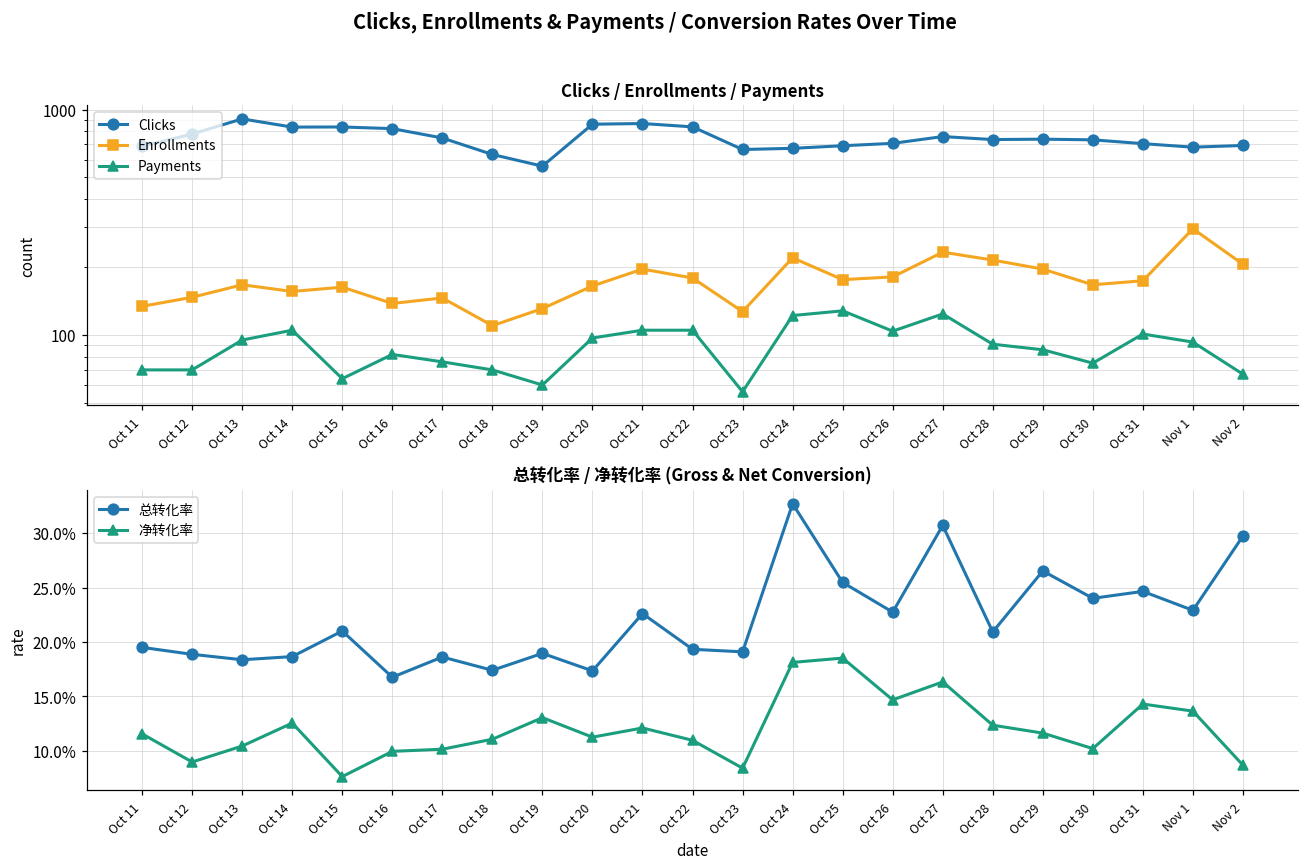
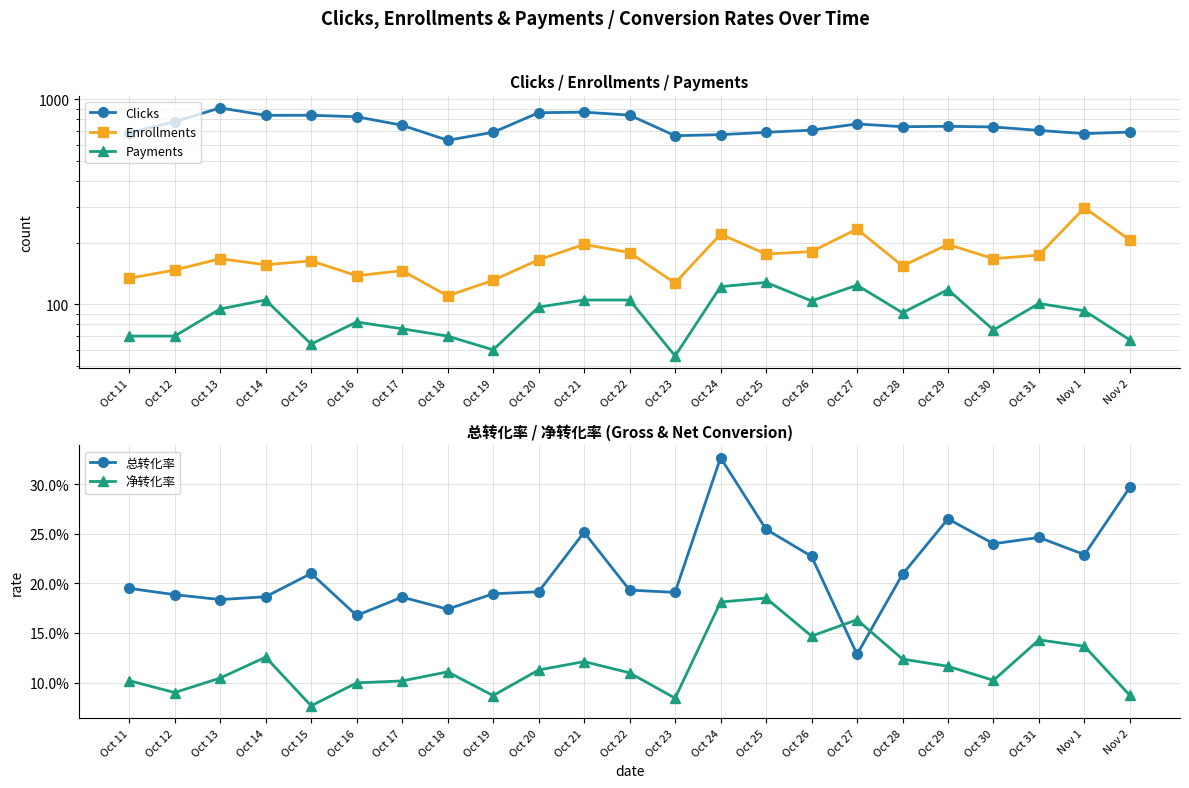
Clicks / Enrollments / Payments, Clicks, Oct 19: 560 -> 690
Clicks / Enrollments / Payments, Enrollments, Oct 28: 220 -> 150
Clicks / Enrollments / Payments, Payments, Oct 29: 86 -> 120
总转化率 / 净转化率 (Gross & Net Conversion), 净转化率, Oct 11: 12% -> 10%
总转化率 / 净转化率 (Gross & Net Conversion), 净转化率, Oct 19: 13% -> 9%
总转化率 / 净转化率 (Gross & Net Conversion), 总转化率, Oct 20: 17% -> 19%
总转化率 / 净转化率 (Gross & Net Conversion), 总转化率, Oct 21: 23% -> 25%
总转化率 / 净转化率 (Gross & Net Conversion), 总转化率, Oct 27: 31% -> 13%
